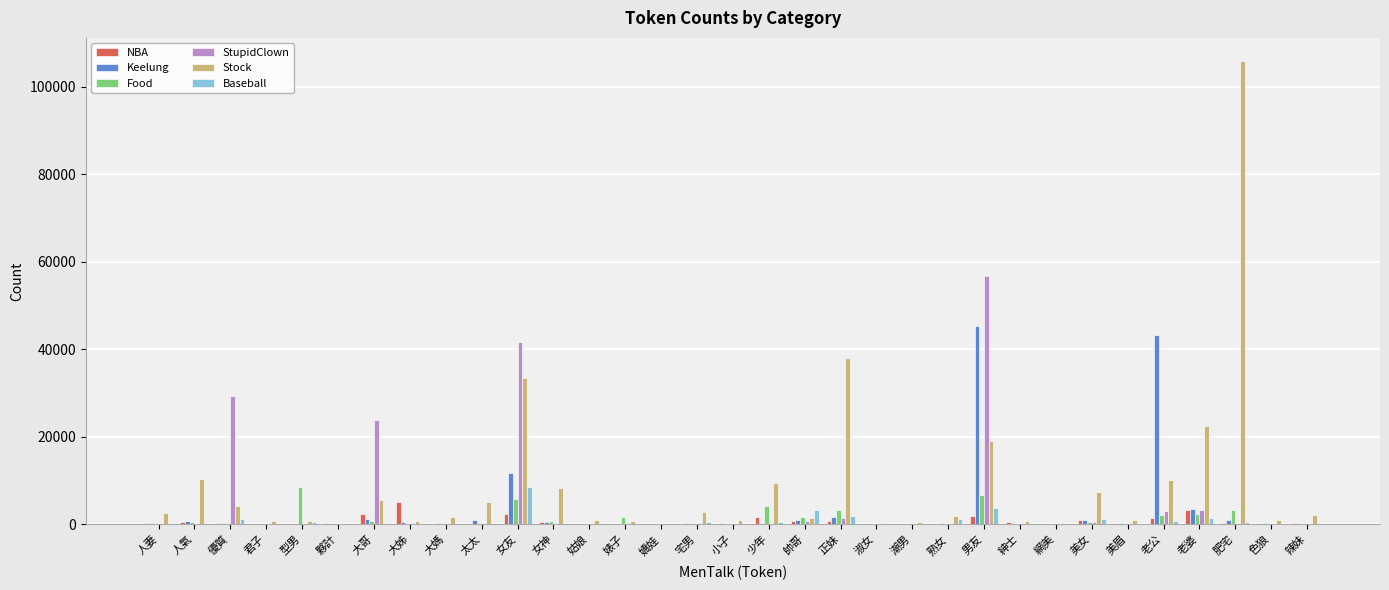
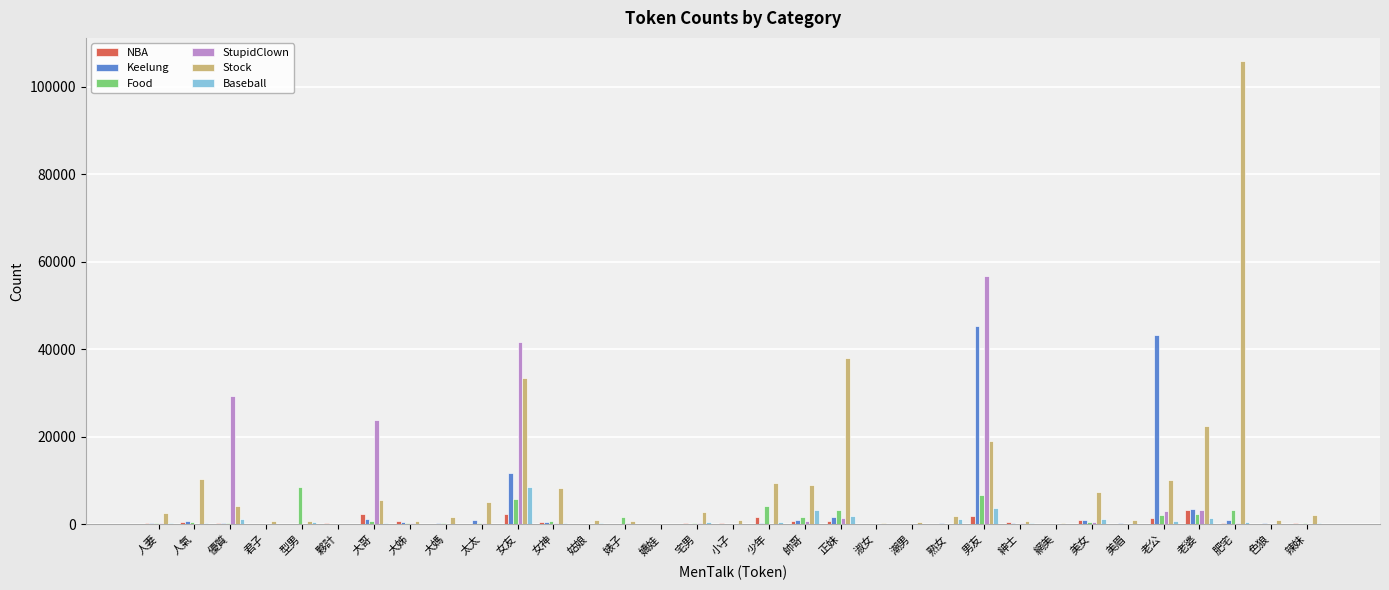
NBA, 大姊: 5000 -> 1000
Stock, 帥哥: 1000 -> 9000
